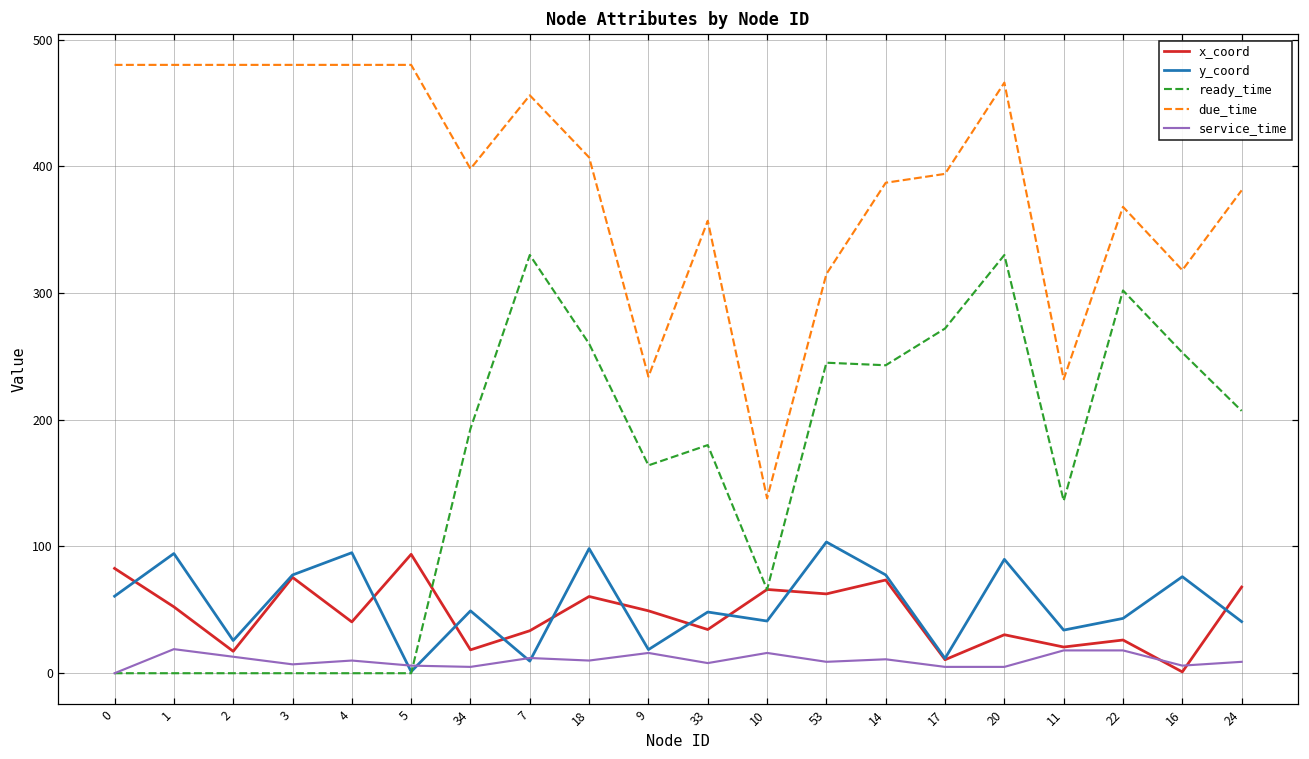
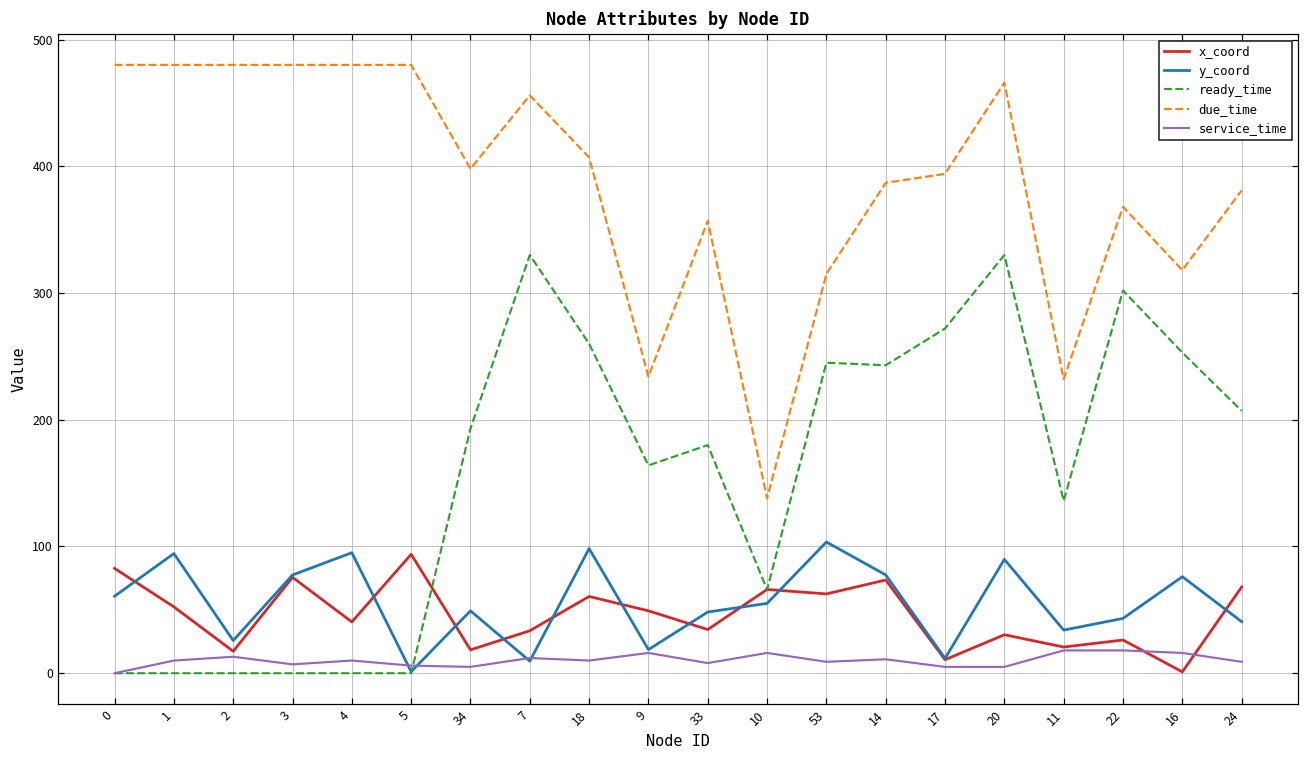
service_time, 1: 19 -> 10
y_coord, 10: 41 -> 55
service_time, 16: 6 -> 16
